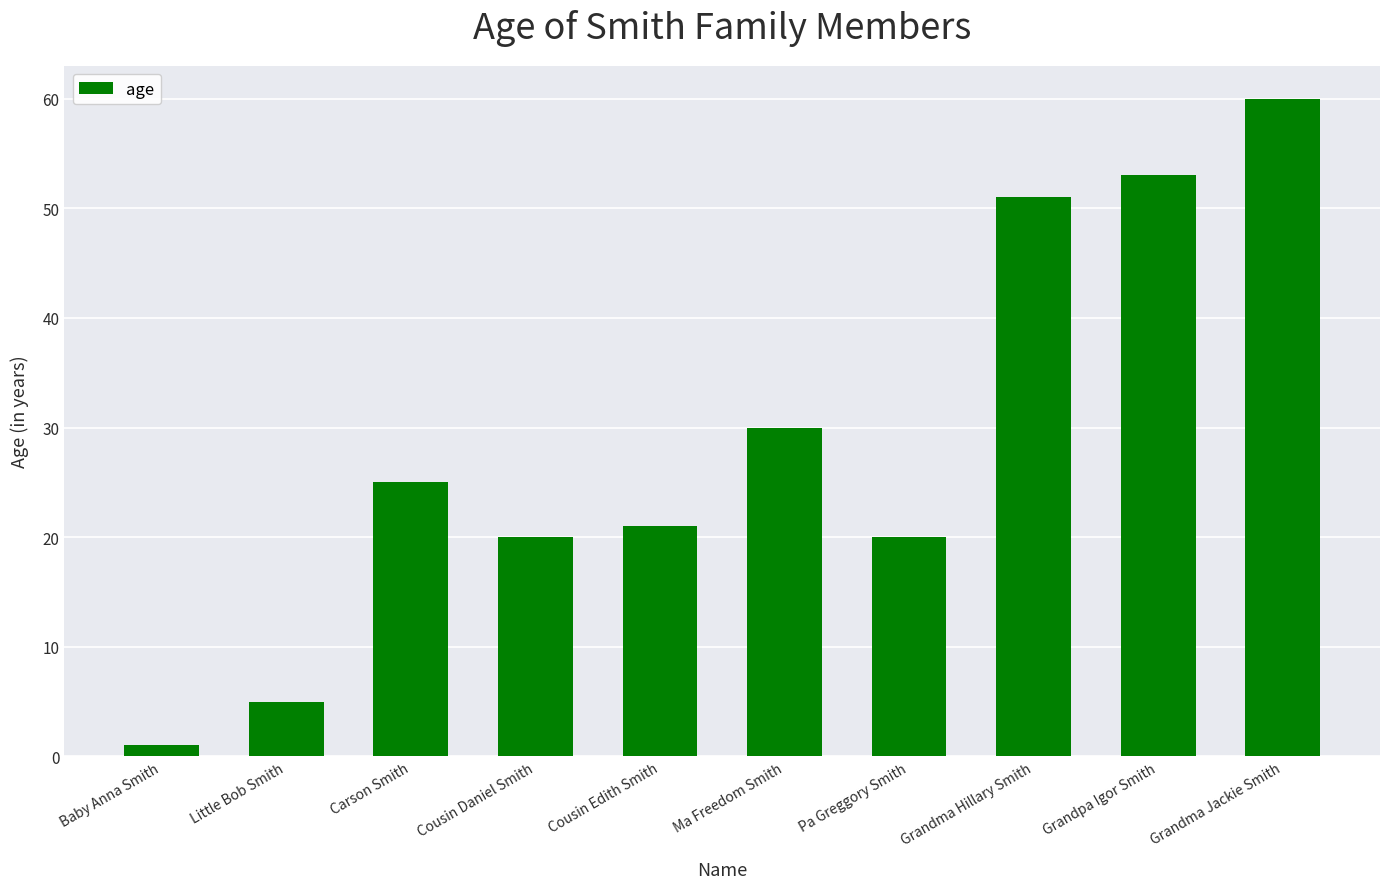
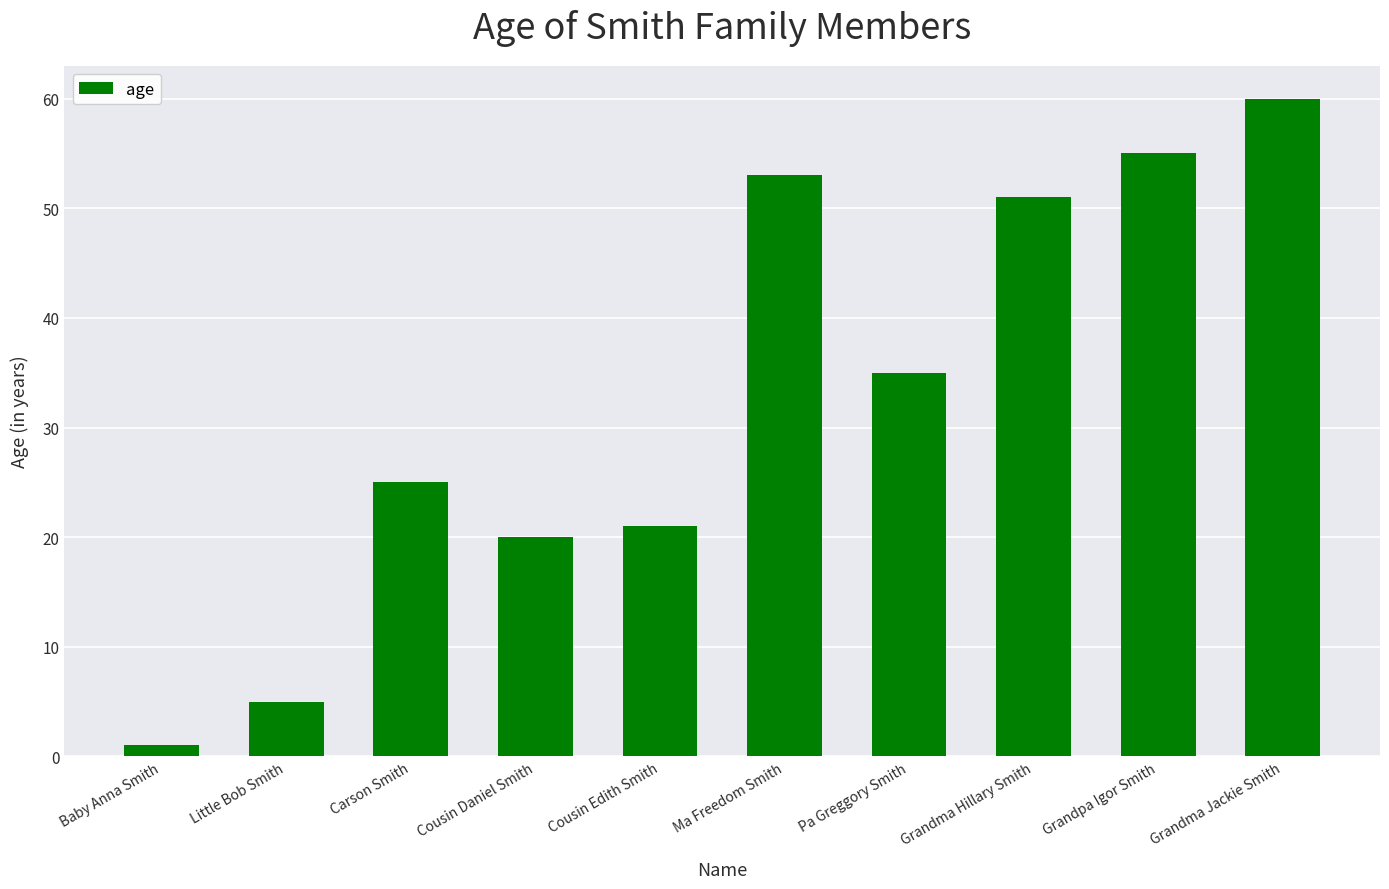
Ma Freedom Smith: 30 -> 53
Pa Greggory Smith: 20 -> 35
Grandpa Igor Smith: 53 -> 55
